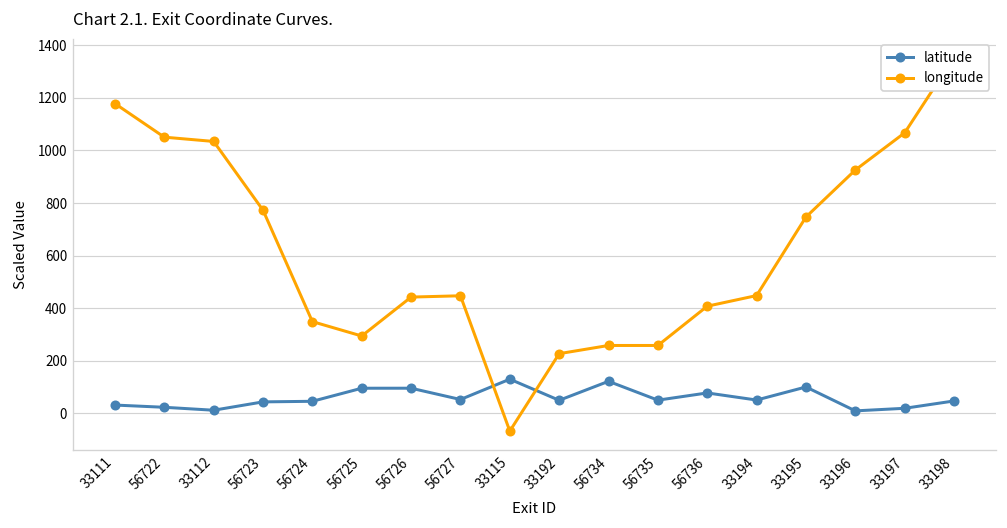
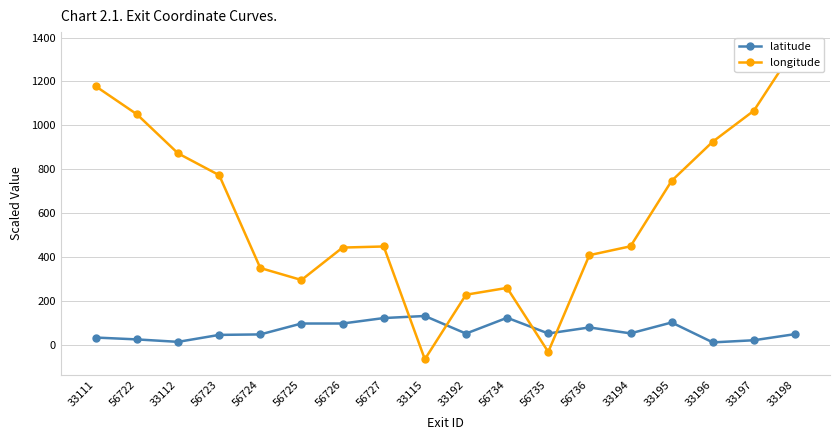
longitude, 33112: 1030 -> 870
latitude, 56727: 50 -> 120
longitude, 56735: 260 -> -30
